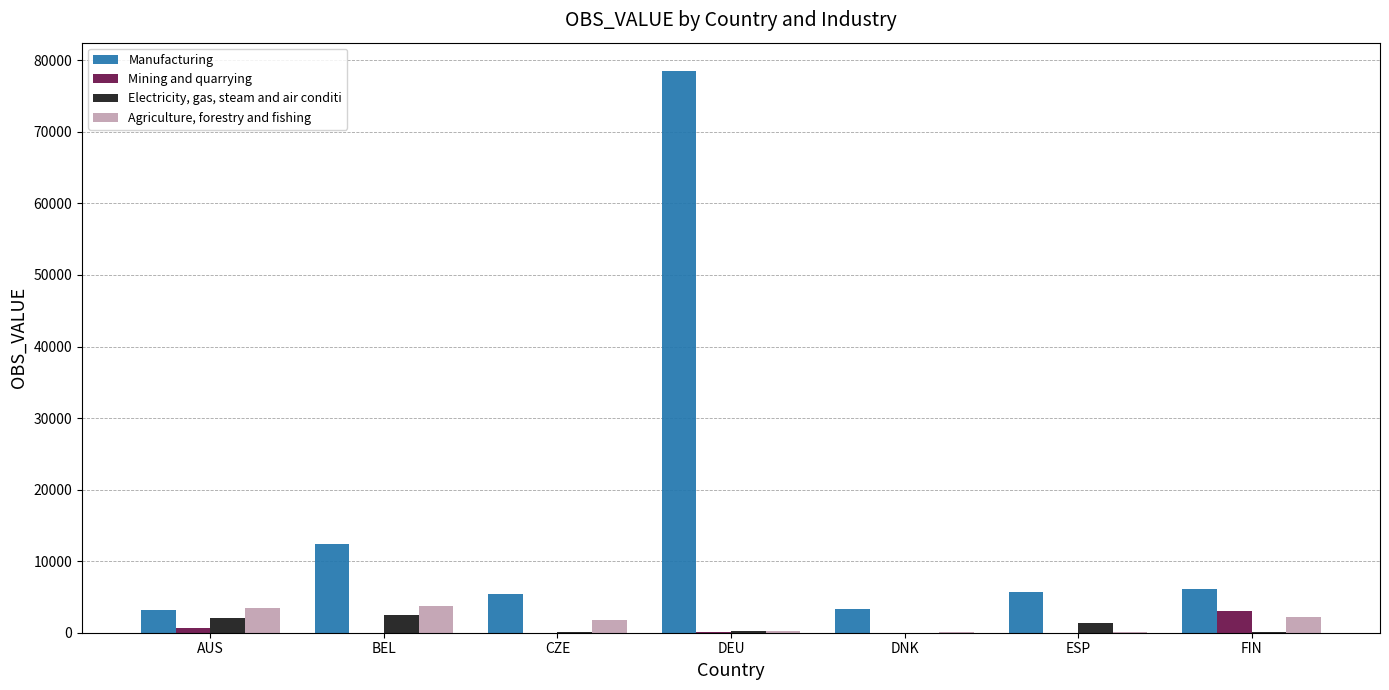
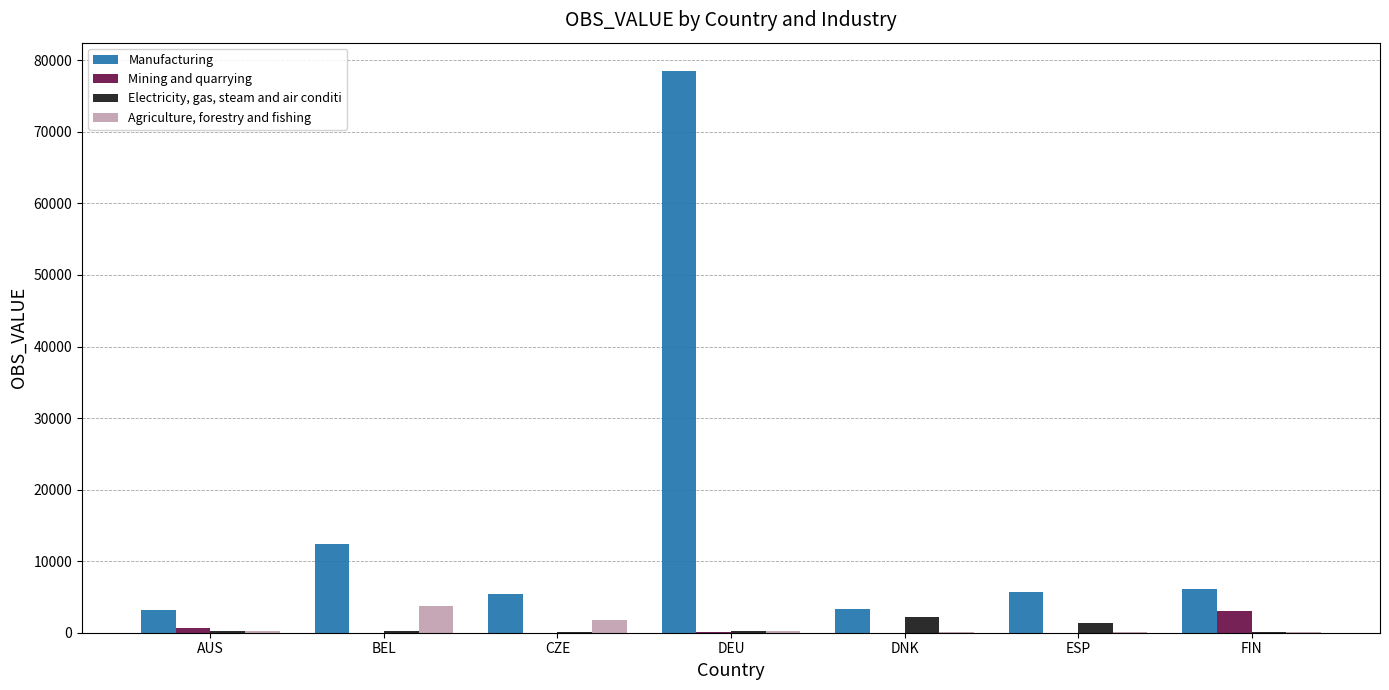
Electricity, gas, steam and air conditi, AUS: 2000 -> 0
Agriculture, forestry and fishing, AUS: 3000 -> 0
Electricity, gas, steam and air conditi, BEL: 2000 -> 0
Electricity, gas, steam and air conditi, DNK: 0 -> 2000
Agriculture, forestry and fishing, FIN: 2000 -> 0
